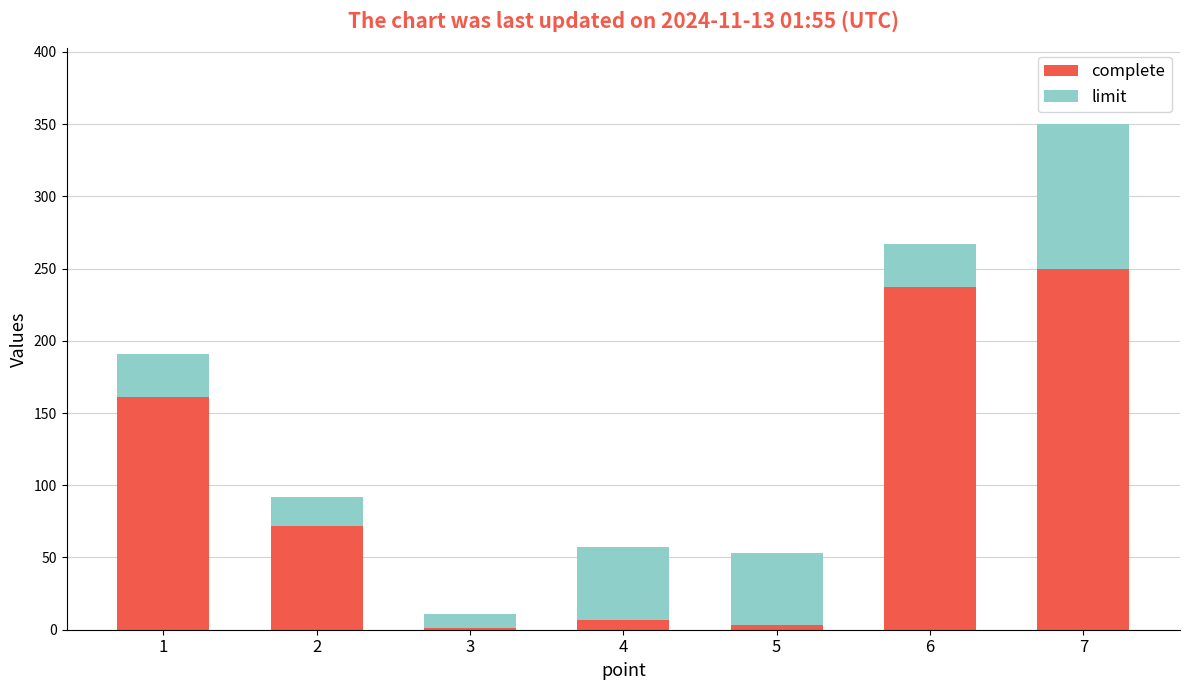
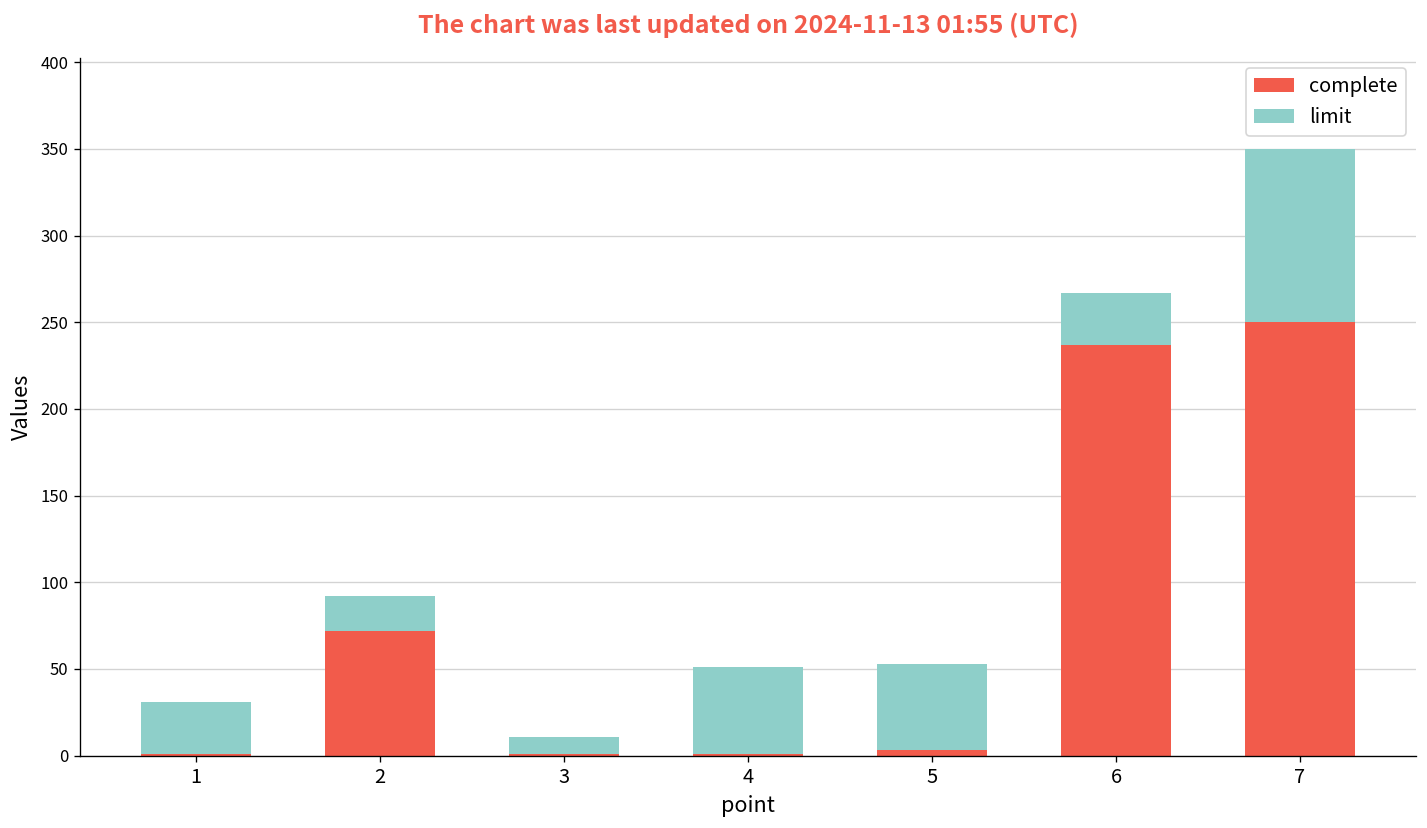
complete, 1: 161 -> 1
complete, 4: 7 -> 1
